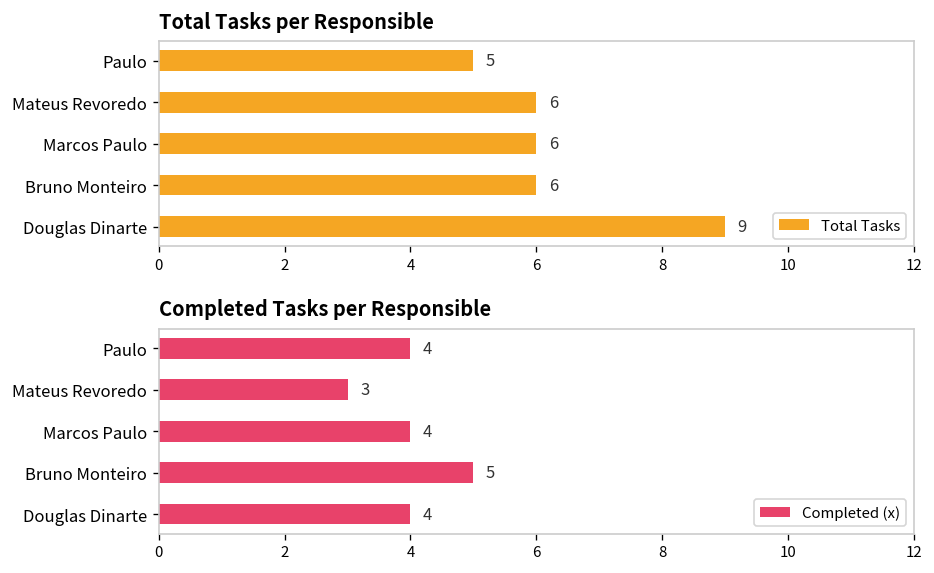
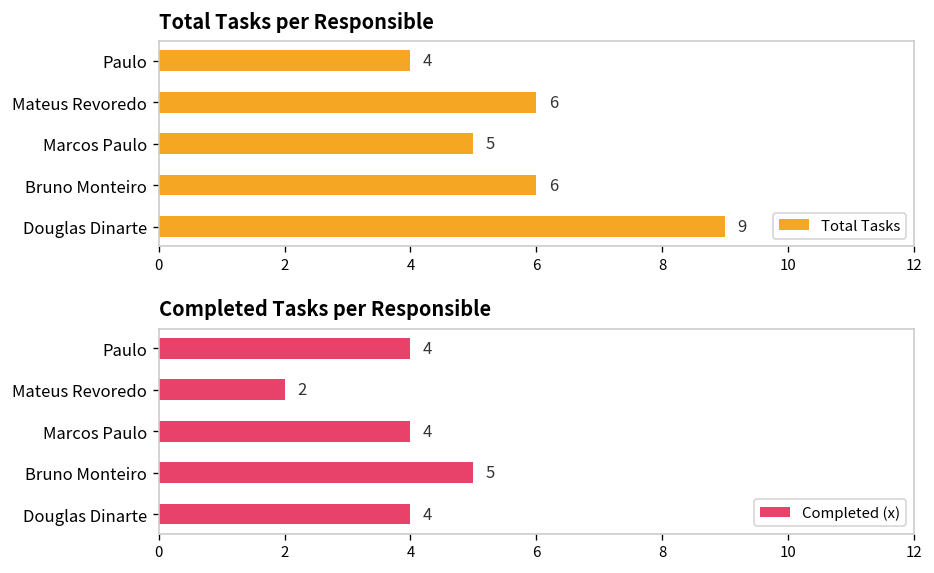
Total Tasks per Responsible, Paulo: 5 -> 4
Total Tasks per Responsible, Marcos Paulo: 6 -> 5
Completed Tasks per Responsible, Mateus Revoredo: 3 -> 2
